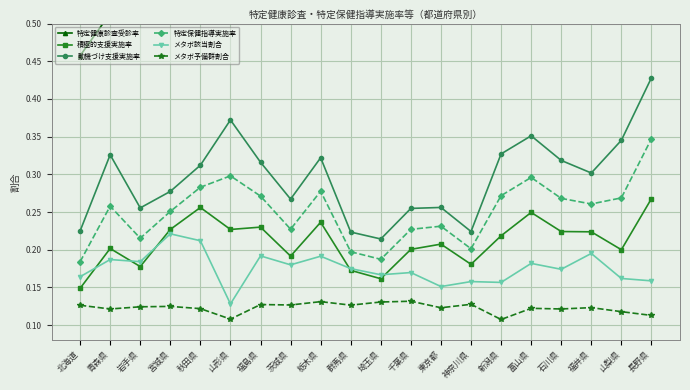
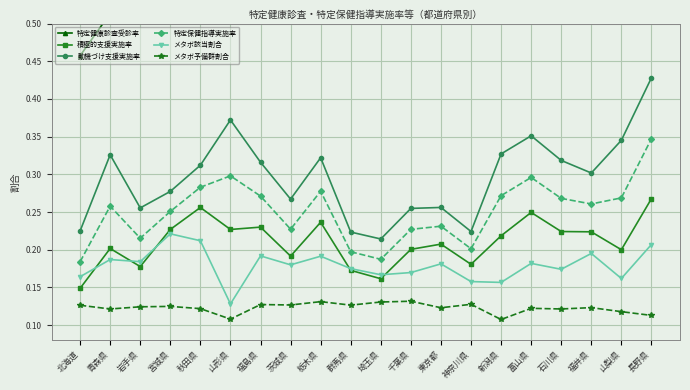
メタボ該当割合, 東京都: 0.15 -> 0.18
メタボ該当割合, 長野県: 0.16 -> 0.21
